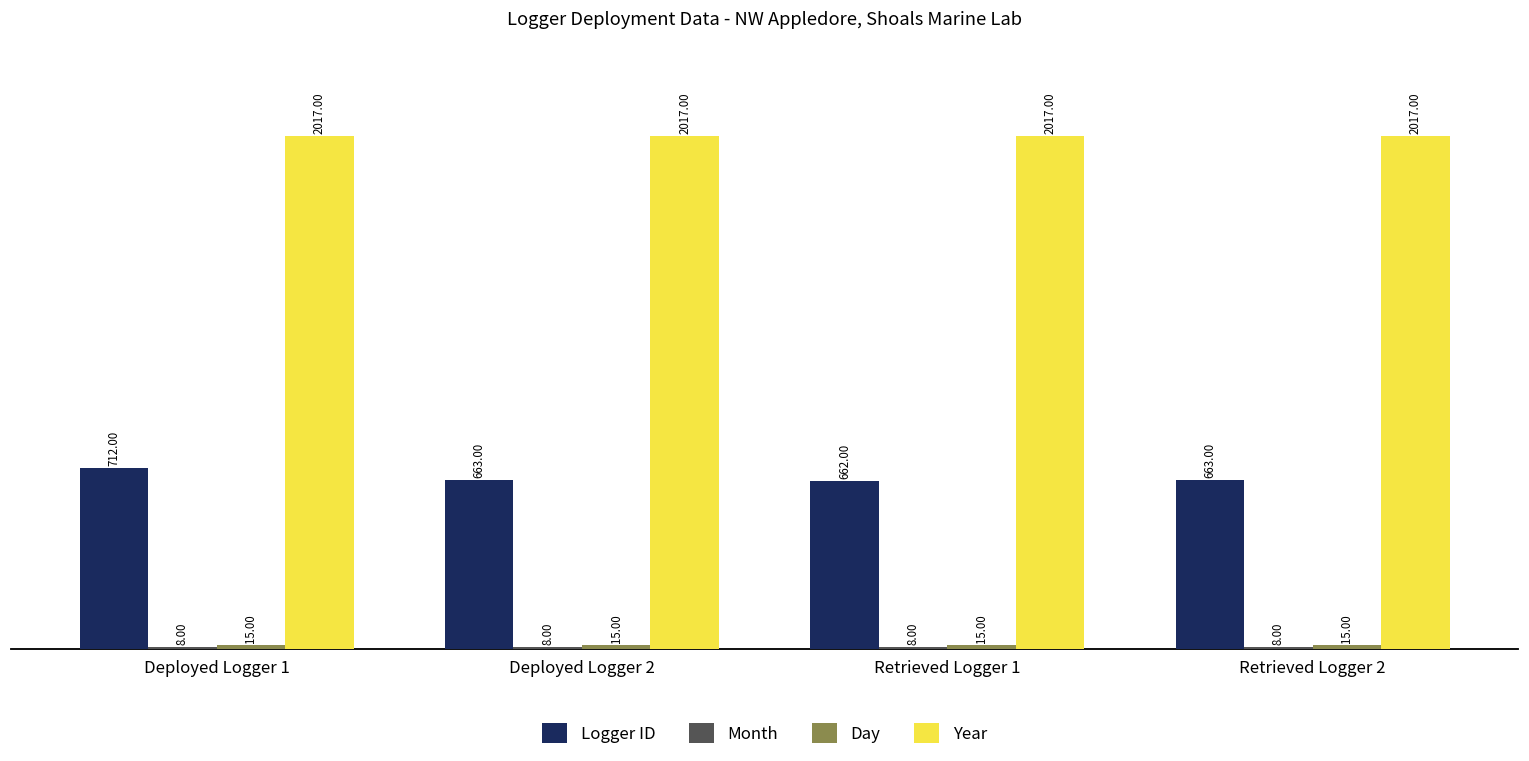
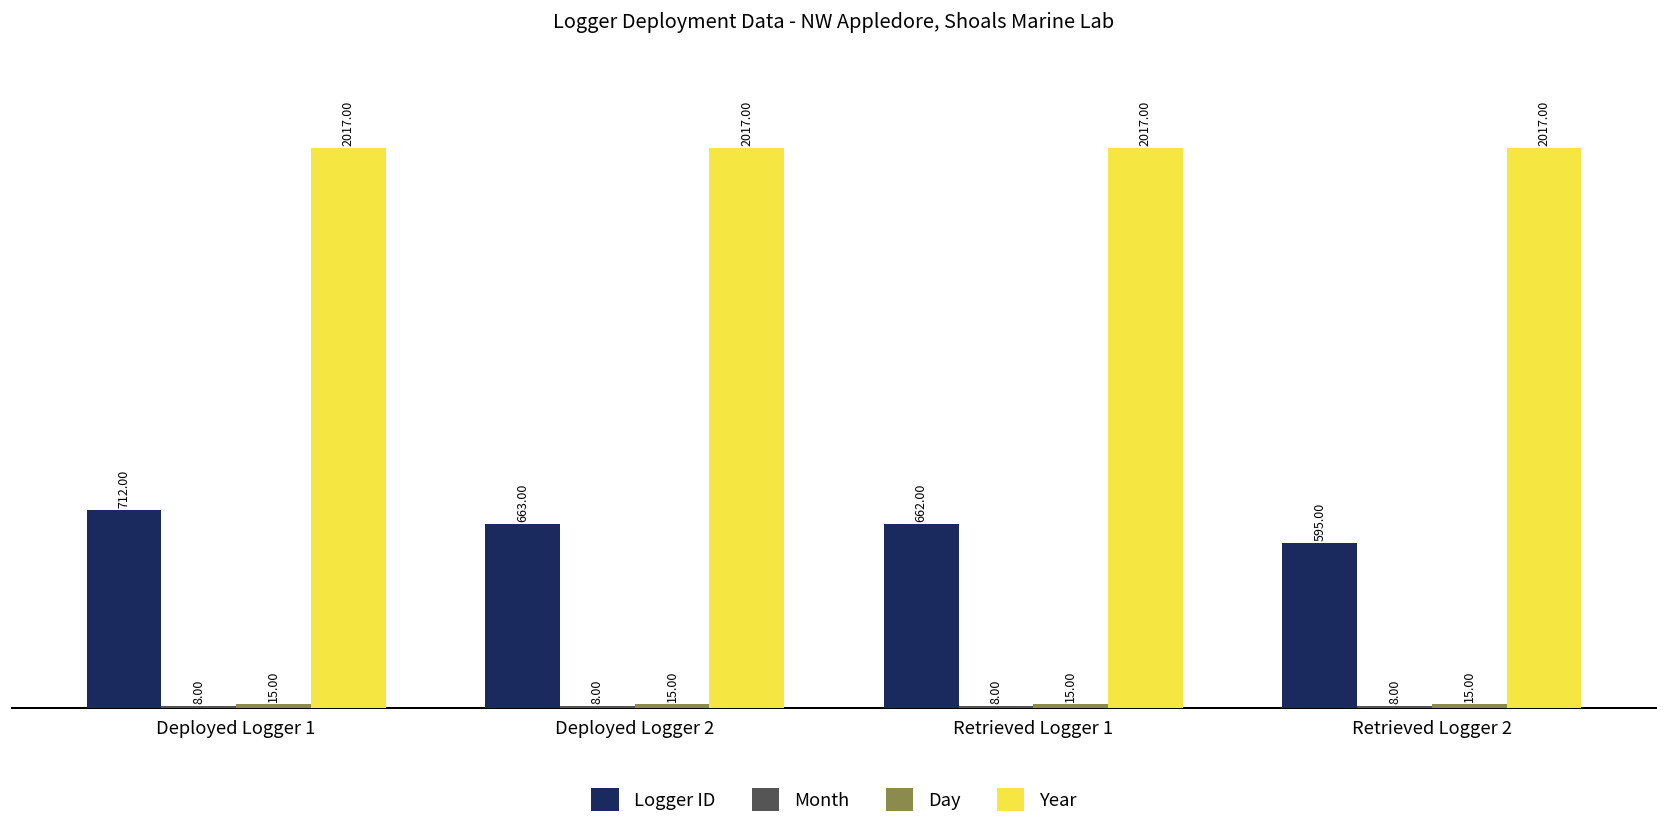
Logger ID, Retrieved Logger 2: 663.00 -> 595.00
